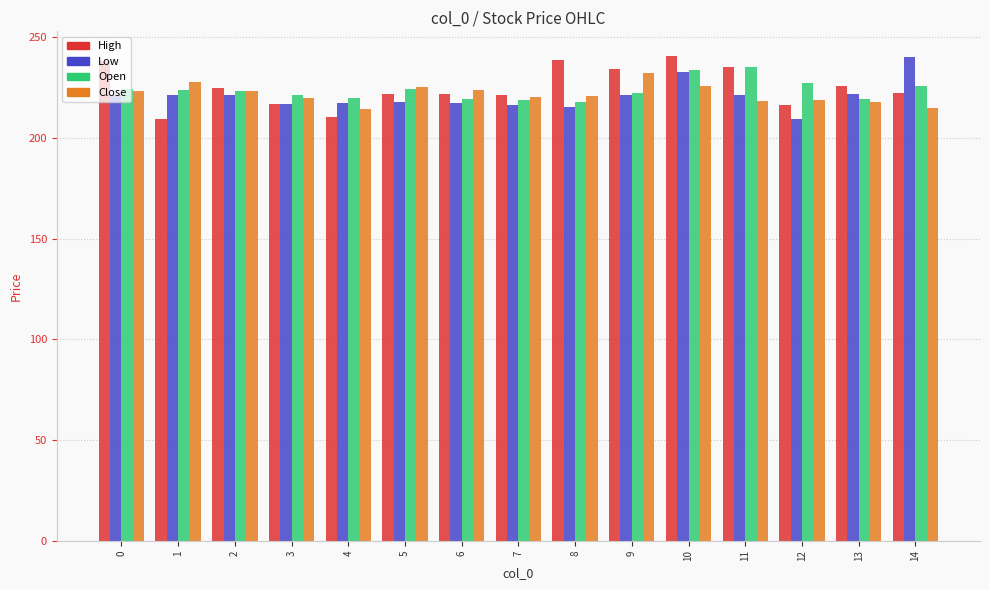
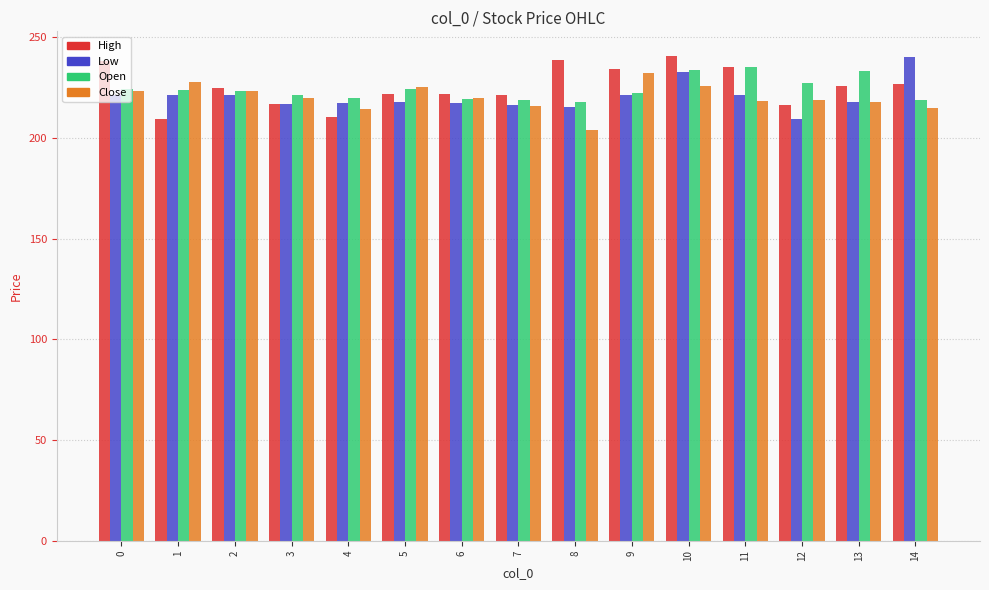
Close, 6: 224 -> 220
Close, 7: 220 -> 216
Close, 8: 221 -> 204
Low, 13: 222 -> 218
Open, 13: 220 -> 233
High, 14: 222 -> 227
Open, 14: 226 -> 219
